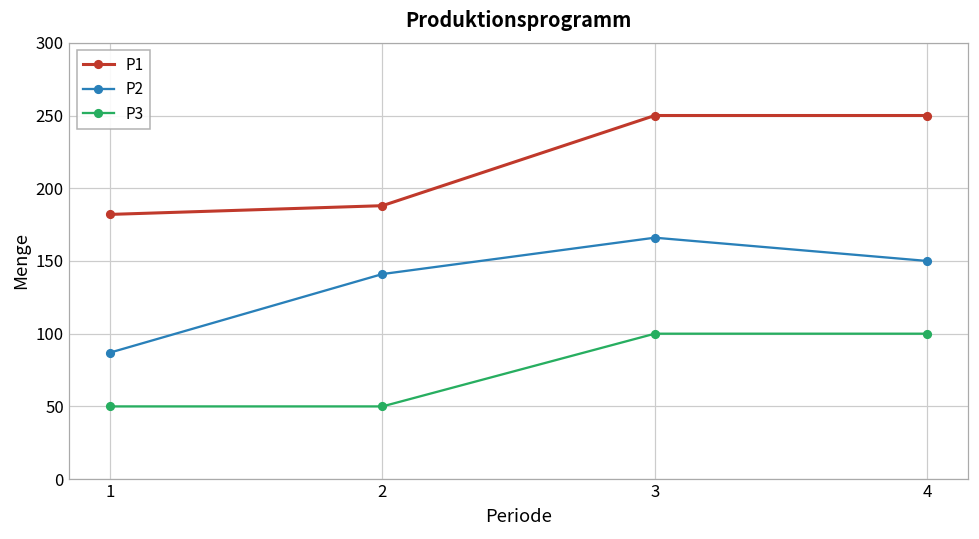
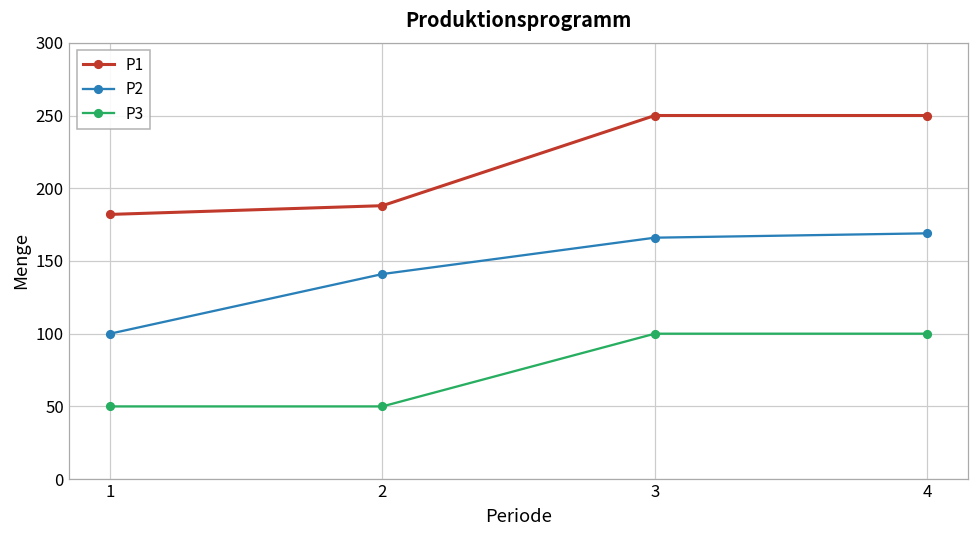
P2, 1: 87 -> 100
P2, 4: 150 -> 169
